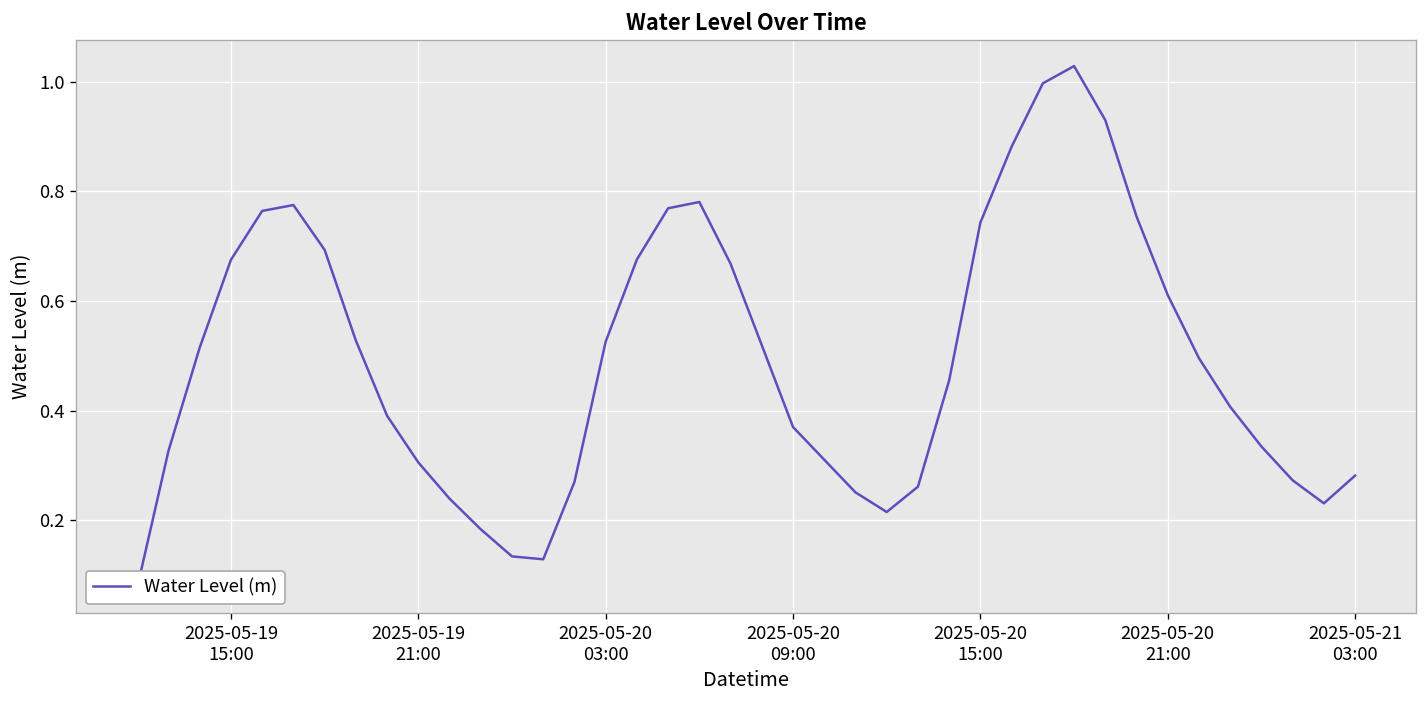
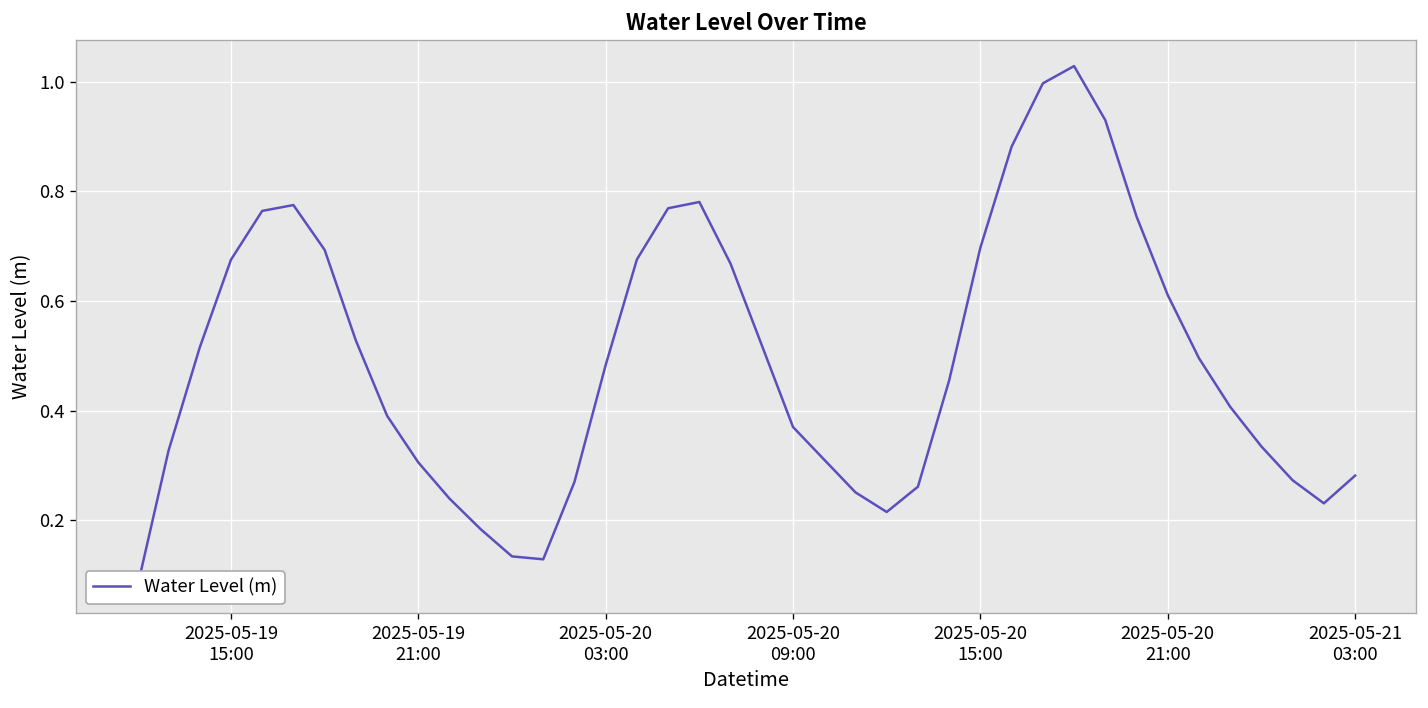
2025-05-20 03:00: 0.53 -> 0.48
2025-05-20 15:00: 0.74 -> 0.70
